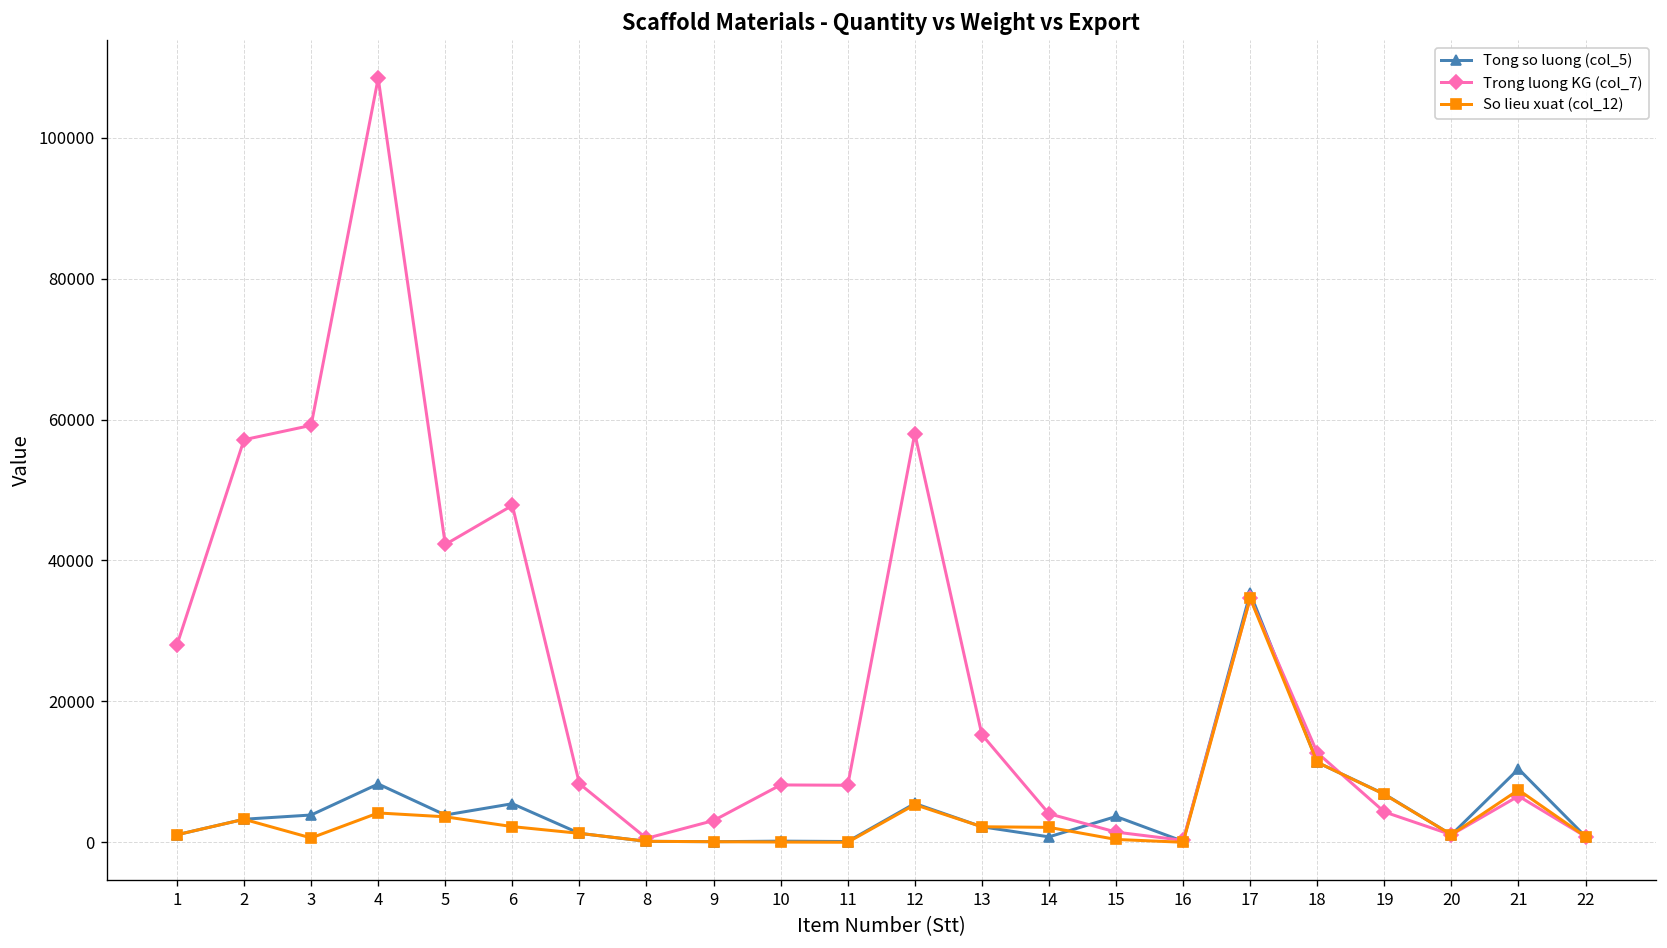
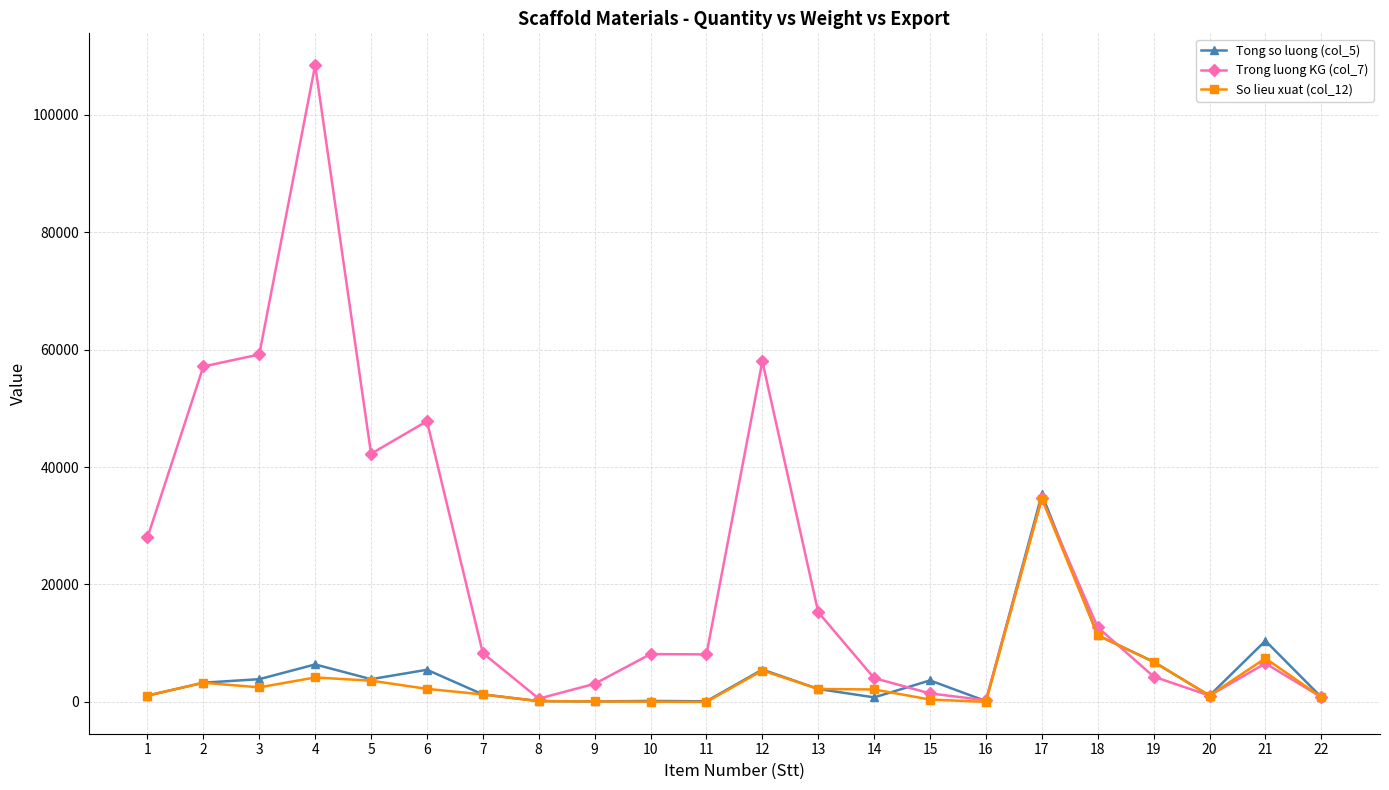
So lieu xuat (col_12), 3: 1000 -> 2000
Tong so luong (col_5), 4: 8000 -> 6000
